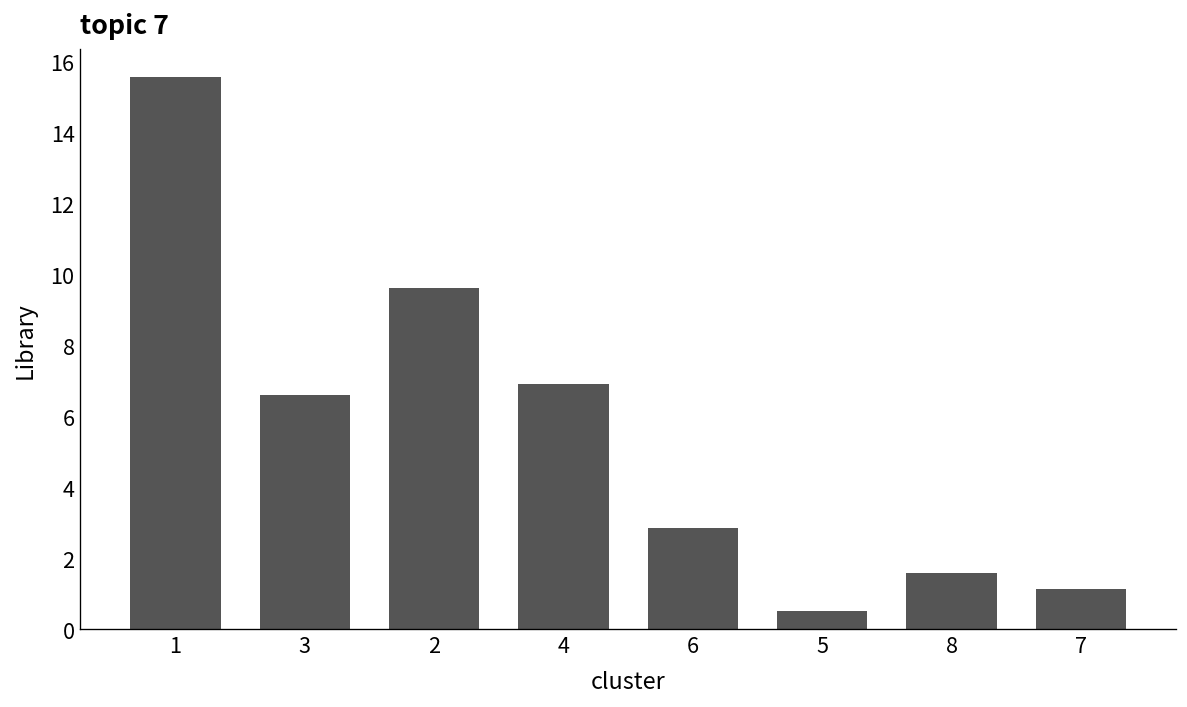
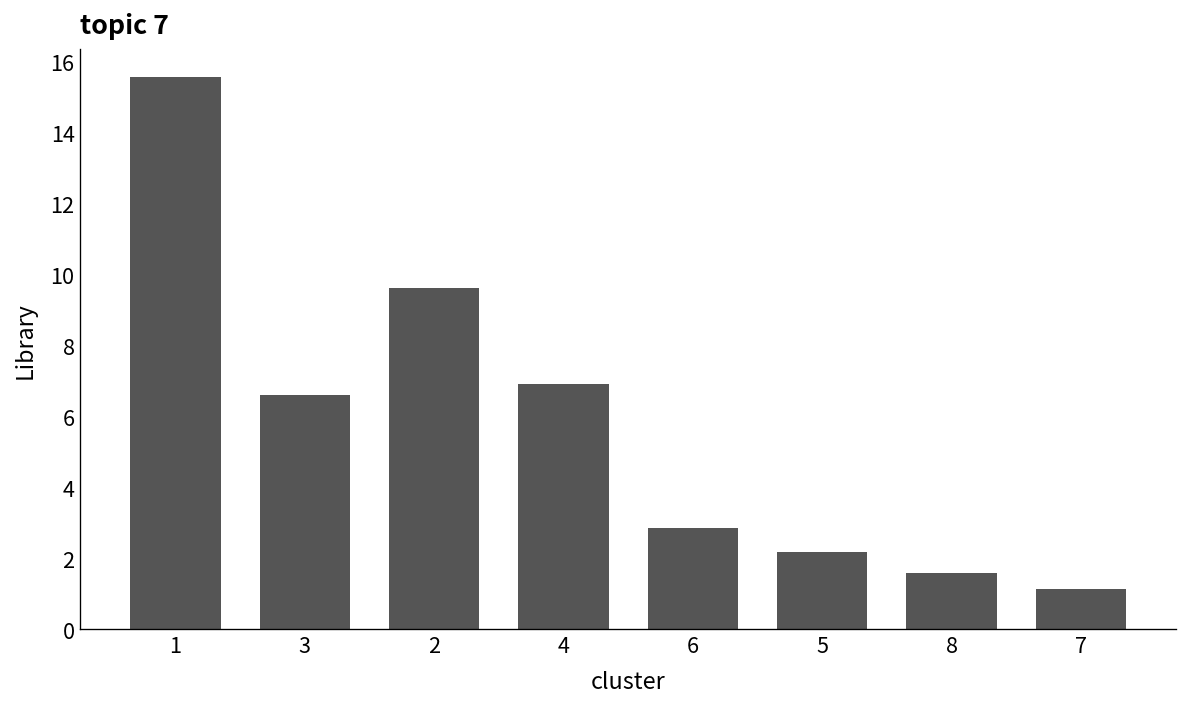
5: 0.5 -> 2.2
